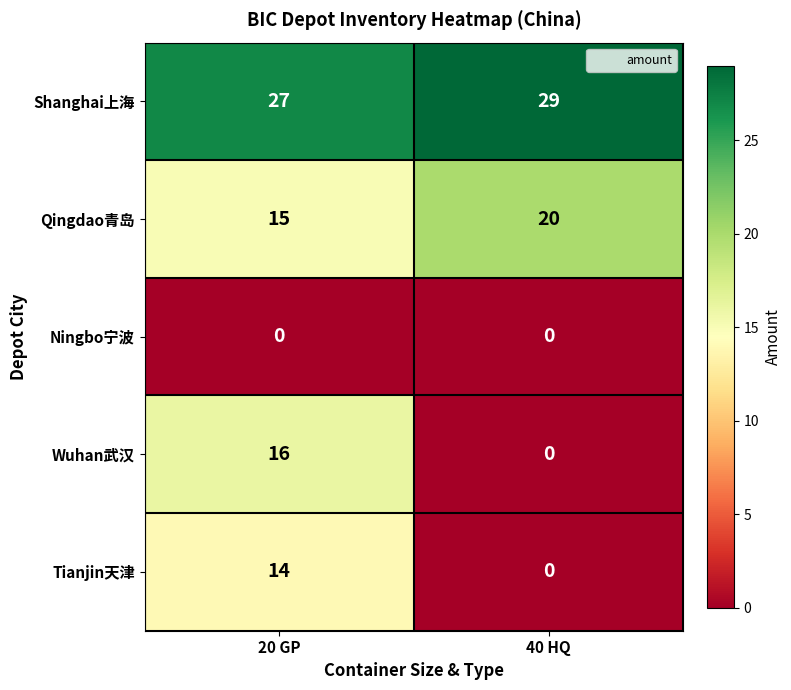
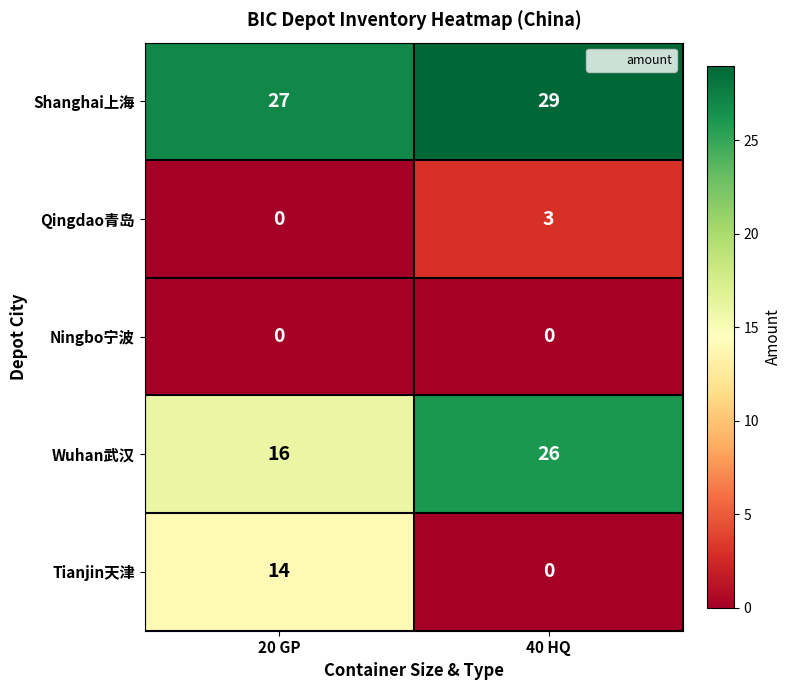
Qingdao青岛, 20 GP: 15 -> 0
Qingdao青岛, 40 HQ: 20 -> 3
Wuhan武汉, 40 HQ: 0 -> 26
